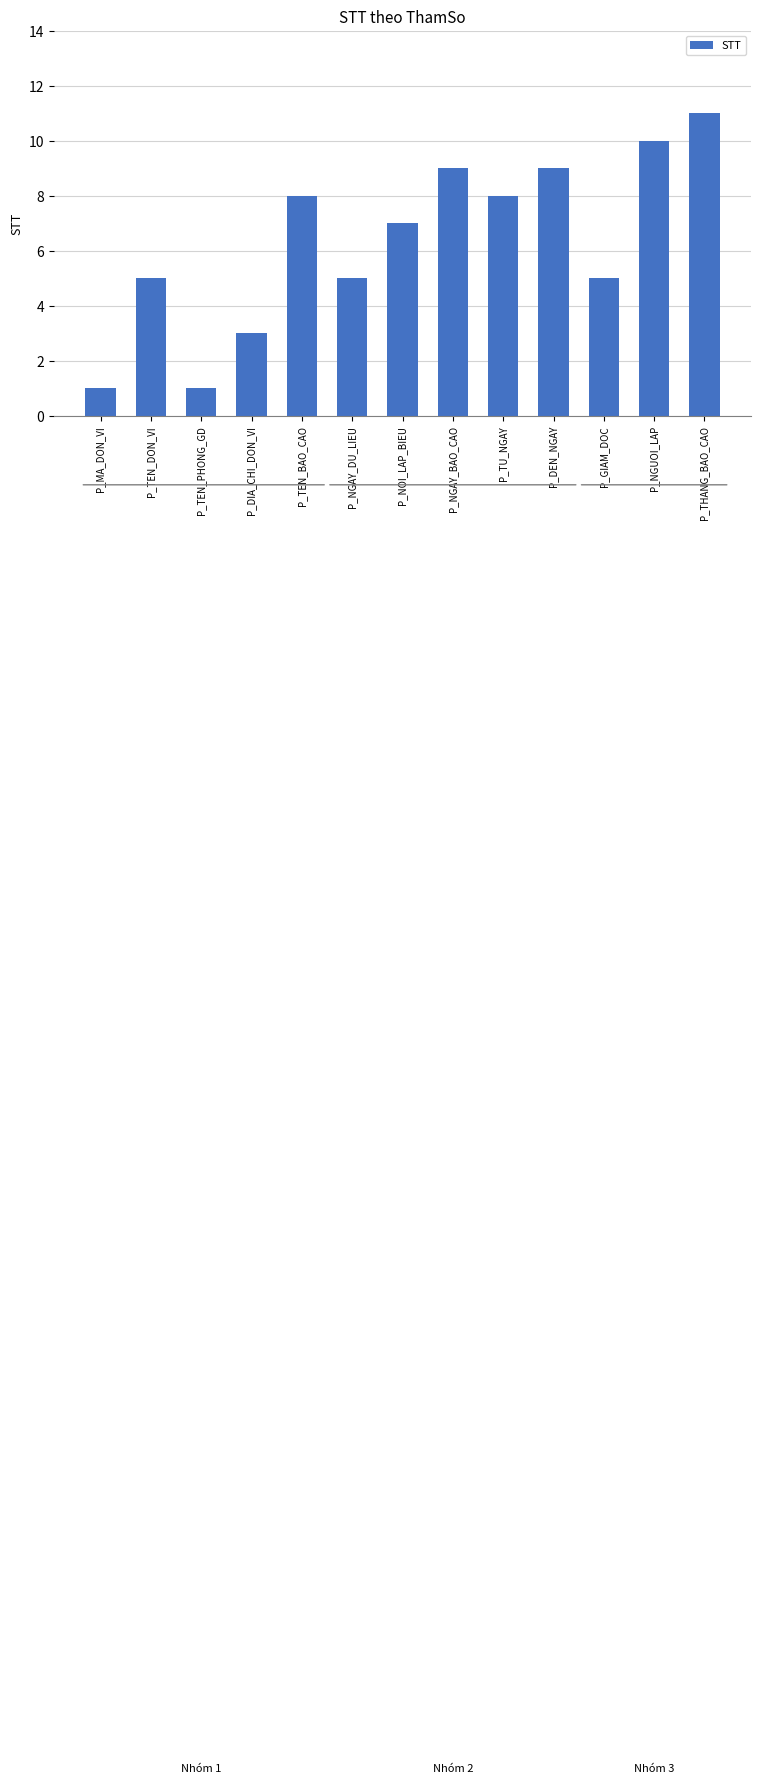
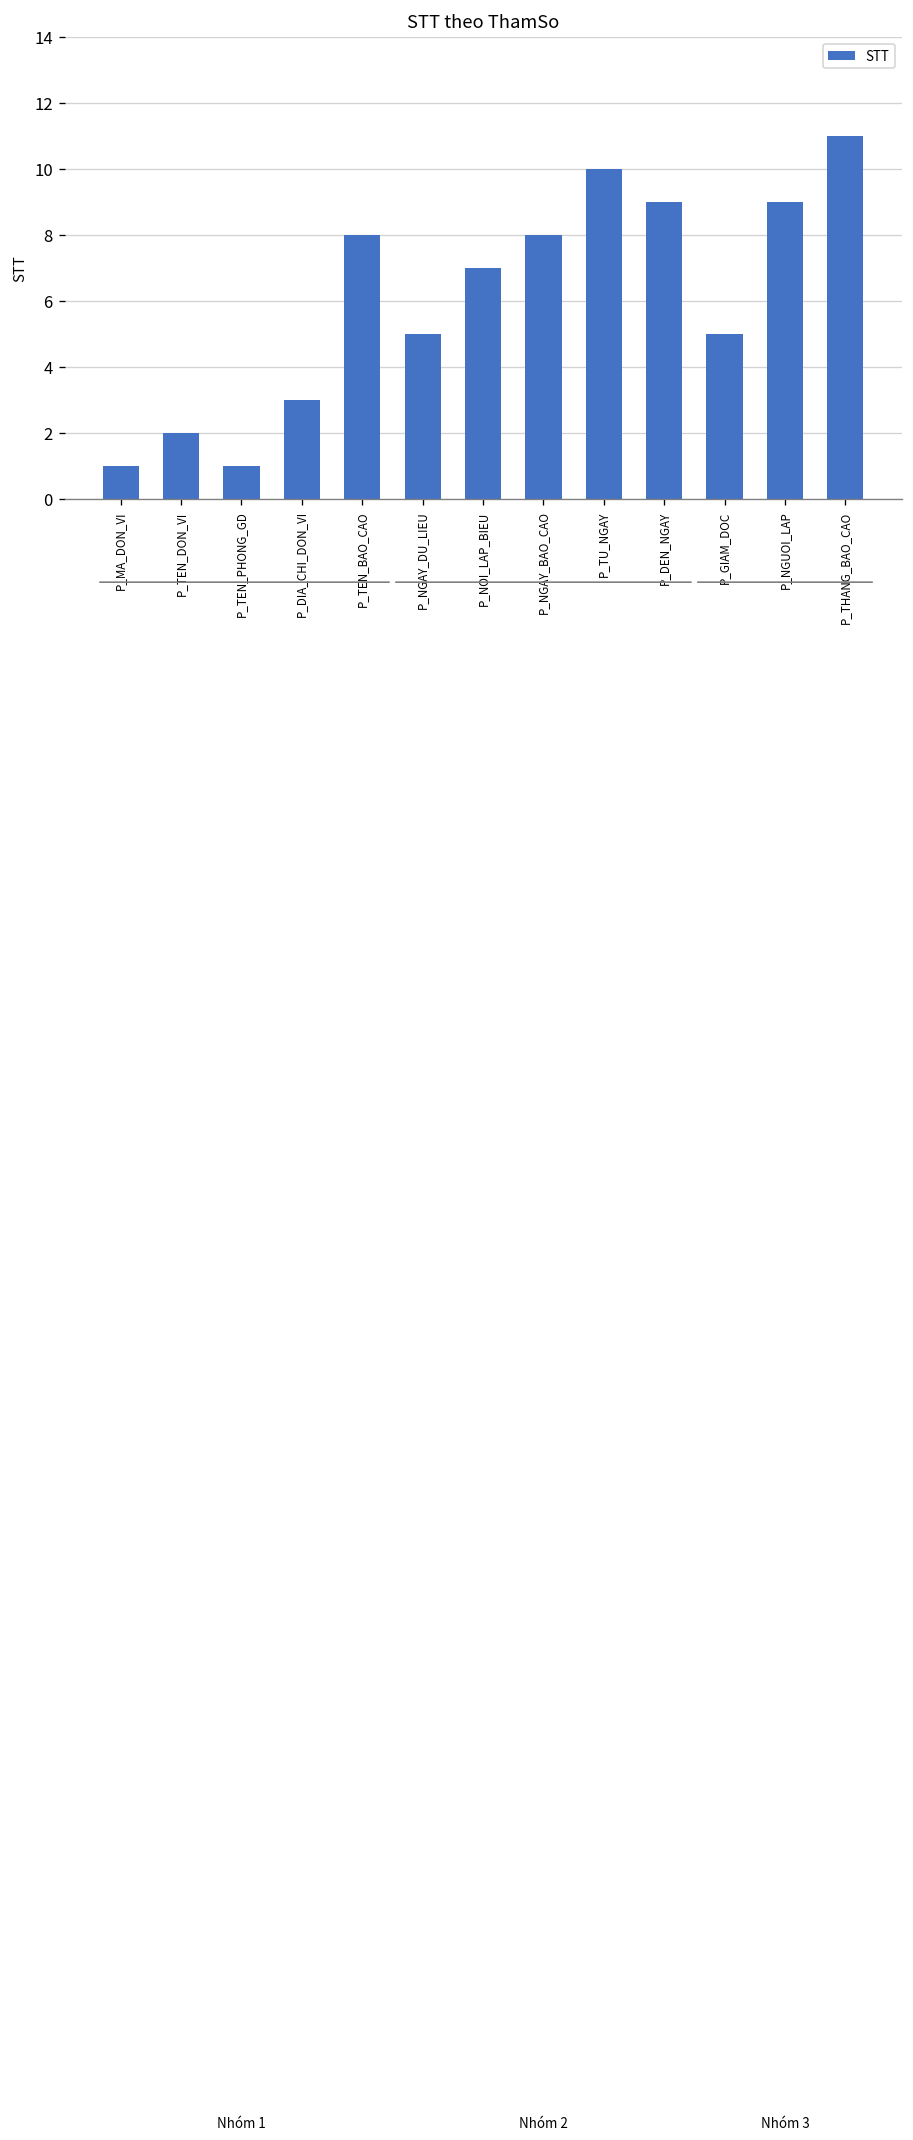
P_TEN_DON_VI: 5 -> 2
P_NGAY_BAO_CAO: 9 -> 8
P_TU_NGAY: 8 -> 10
P_NGUOI_LAP: 10 -> 9
